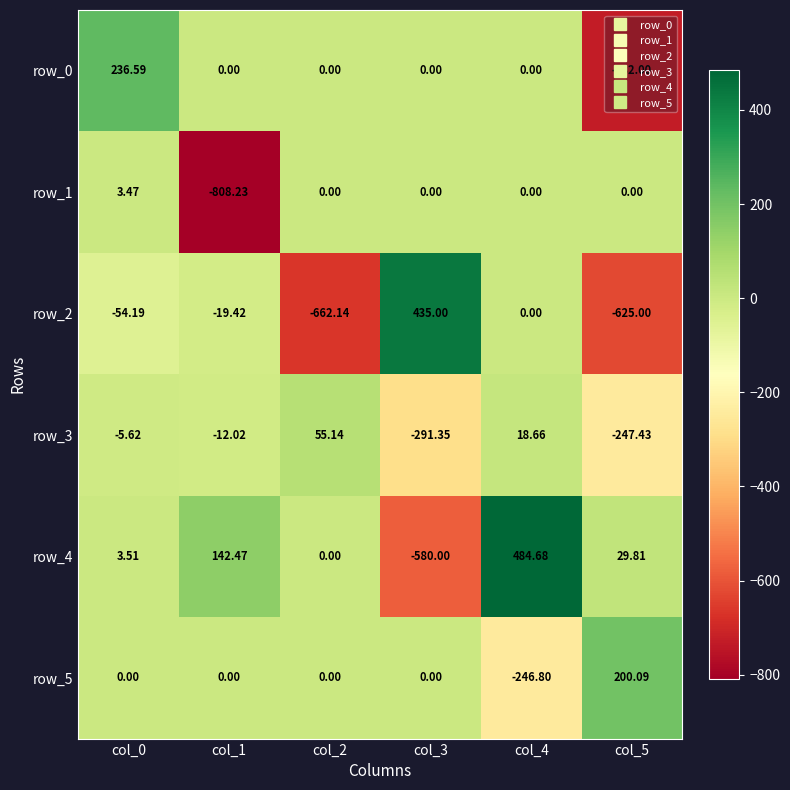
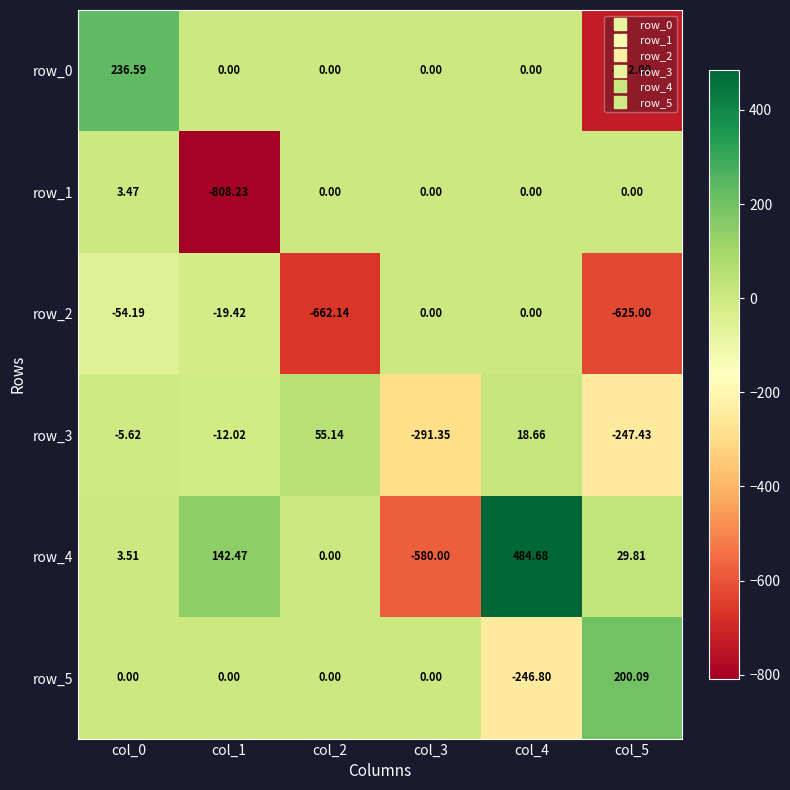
row_2, col_3: 435.00 -> 0.00
